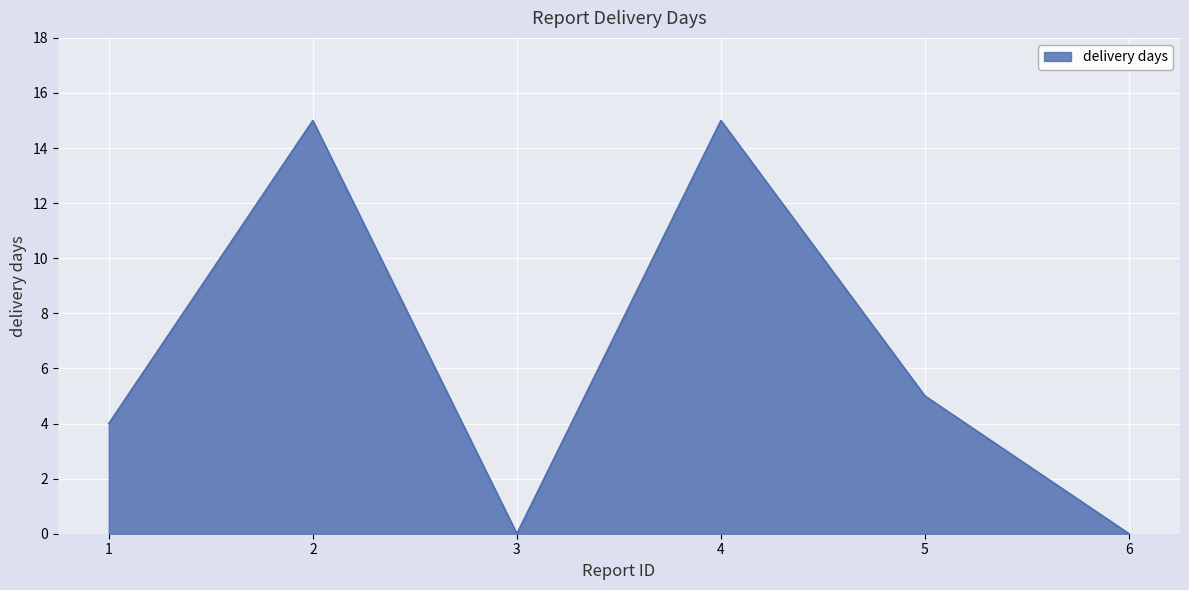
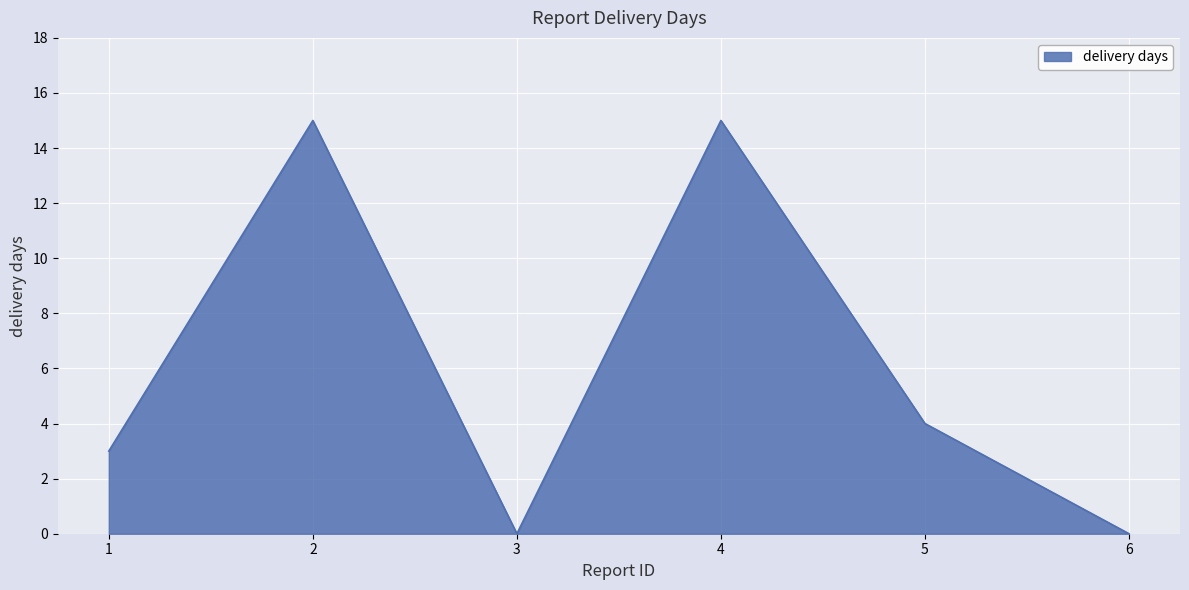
1: 4 -> 3
5: 5 -> 4
